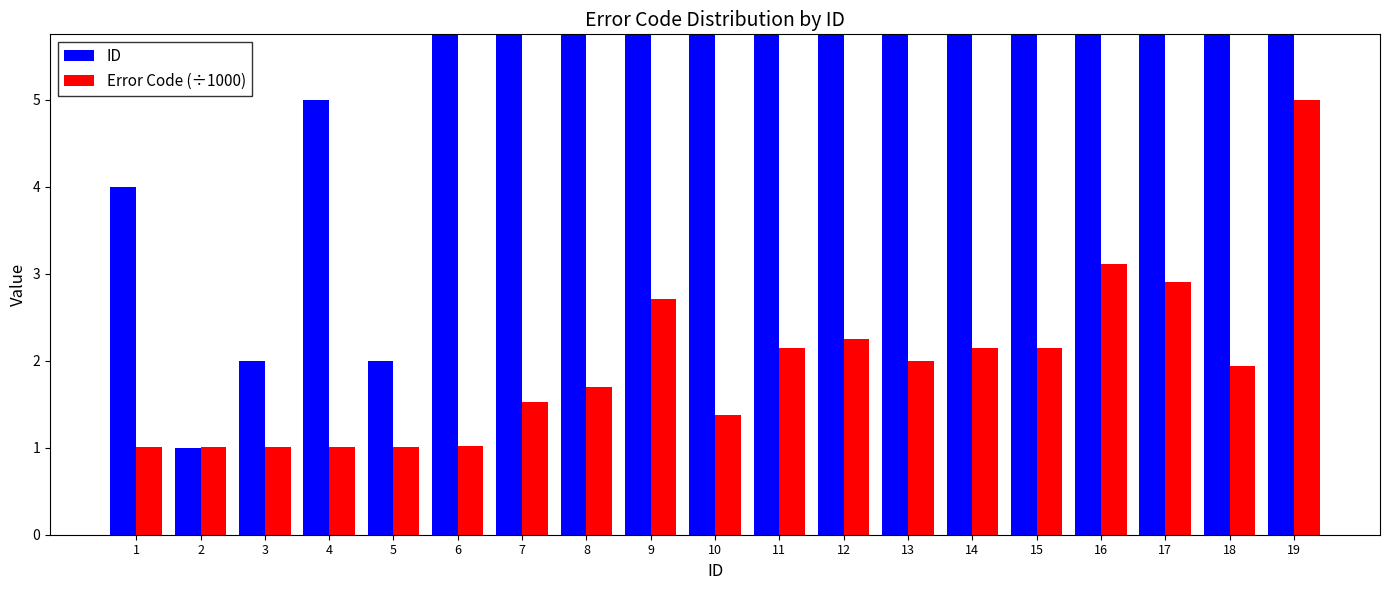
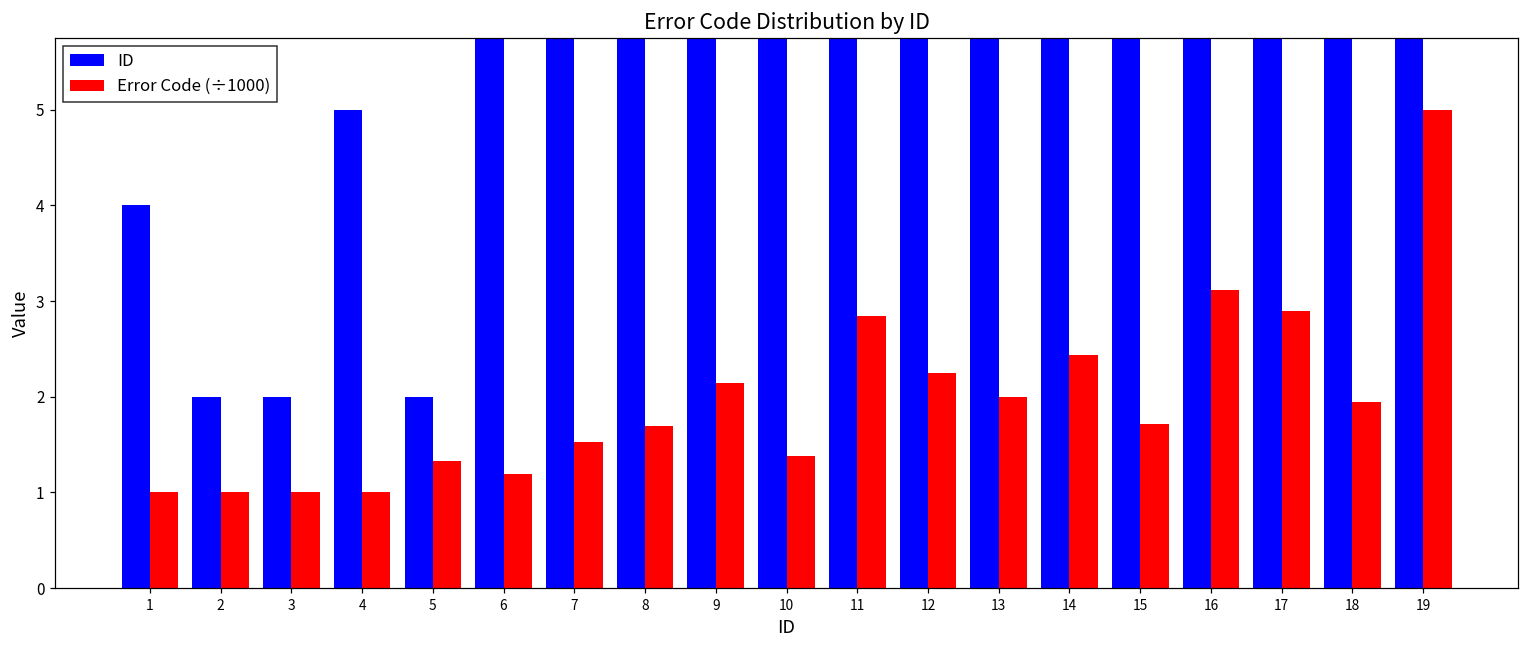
ID, 2: 1 -> 2
Error Code (÷1000), 5: 1.0 -> 1.3
Error Code (÷1000), 6: 1.0 -> 1.2
Error Code (÷1000), 9: 2.7 -> 2.1
Error Code (÷1000), 11: 2.1 -> 2.8
Error Code (÷1000), 14: 2.1 -> 2.4
Error Code (÷1000), 15: 2.1 -> 1.7
